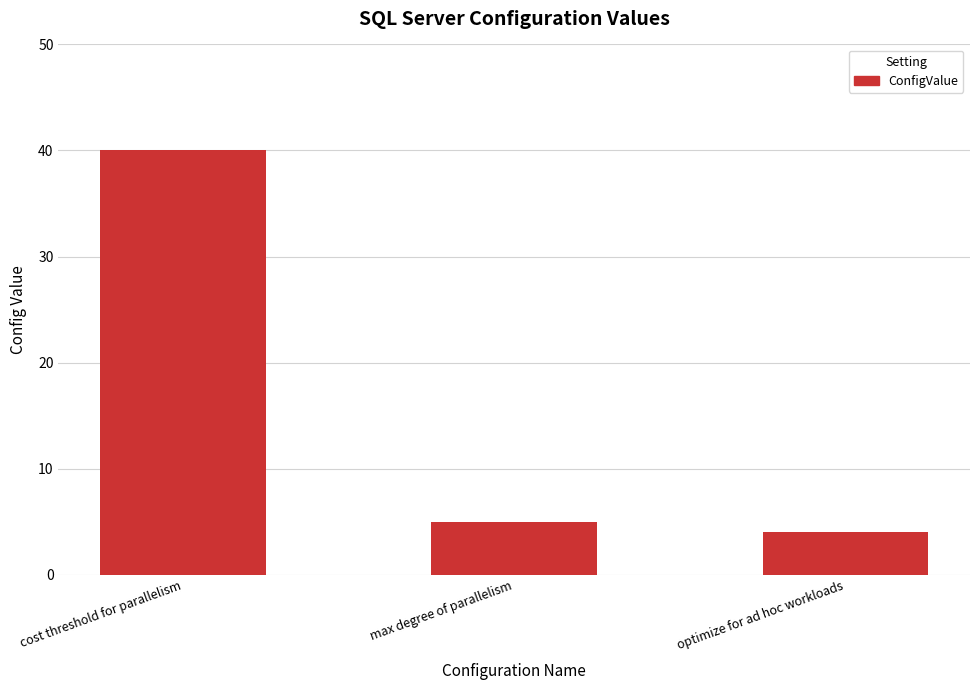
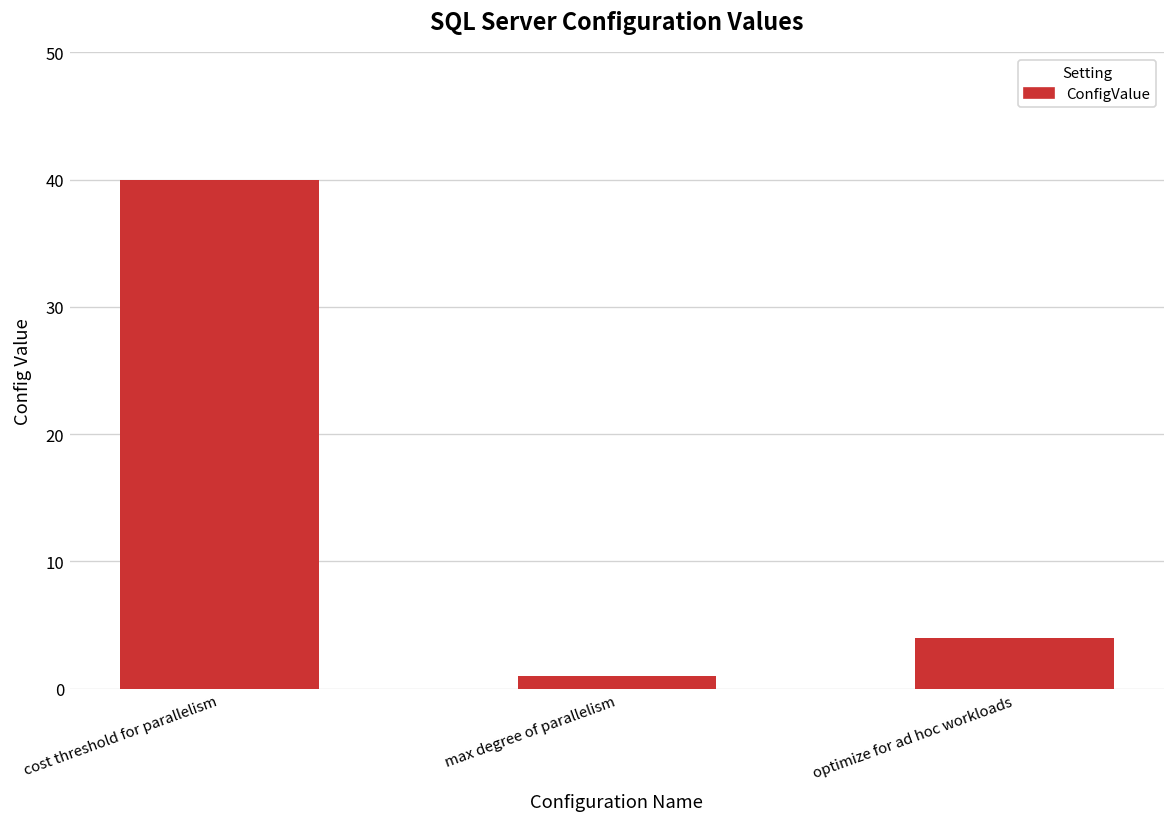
max degree of parallelism: 5 -> 1
